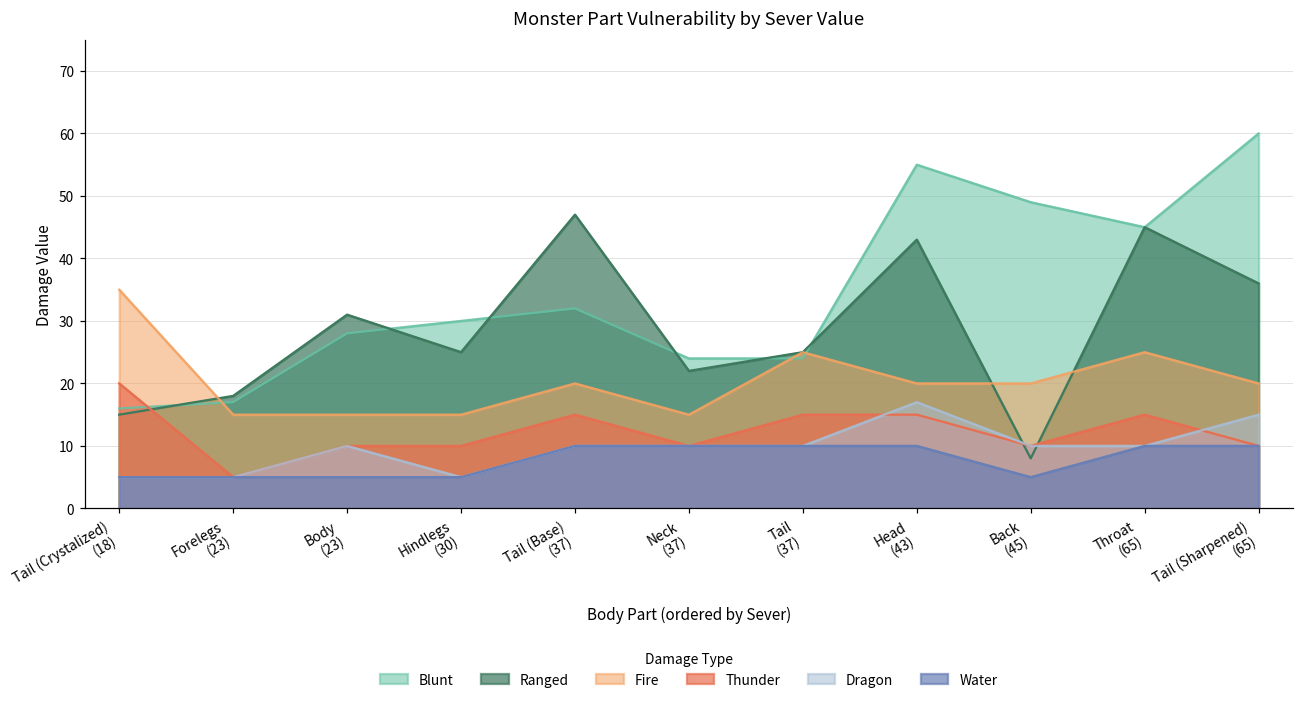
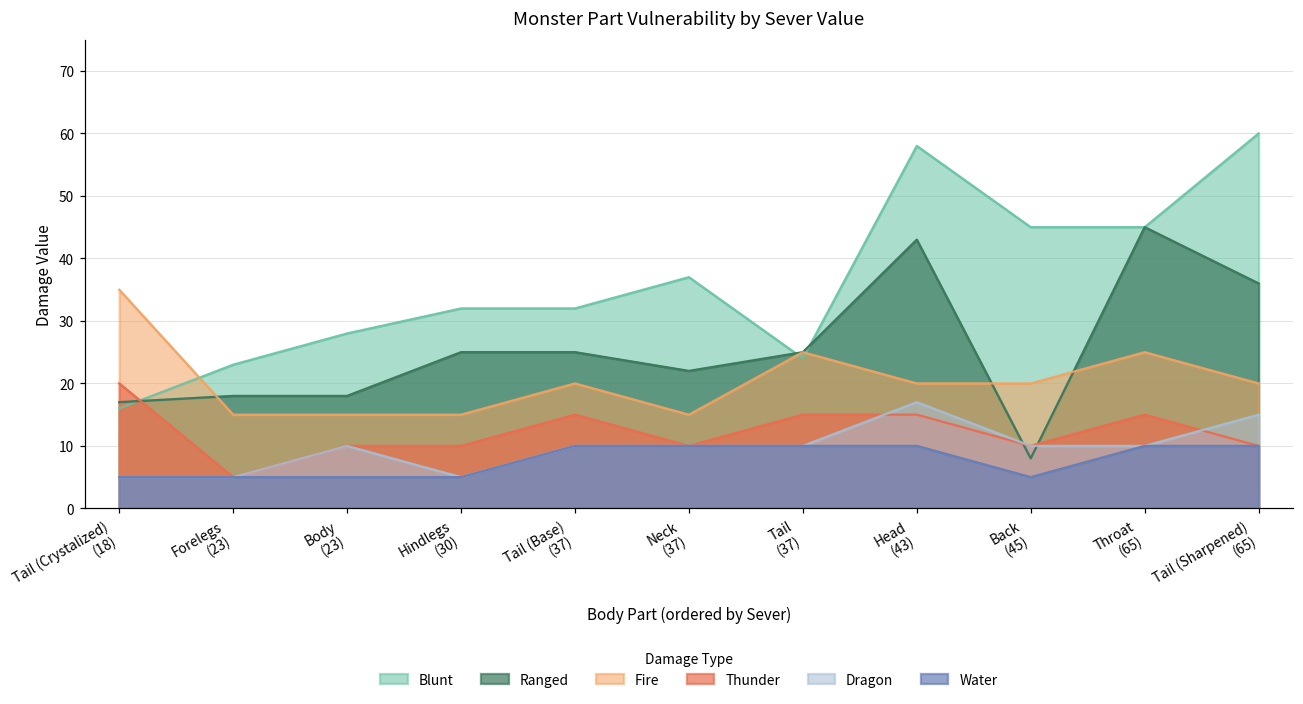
Ranged, Tail (Crystalized) (18): 15 -> 17
Blunt, Forelegs (23): 17 -> 23
Ranged, Body (23): 31 -> 18
Blunt, Hindlegs (30): 30 -> 32
Ranged, Tail (Base) (37): 47 -> 25
Blunt, Neck (37): 24 -> 37
Blunt, Head (43): 55 -> 58
Blunt, Back (45): 49 -> 45
